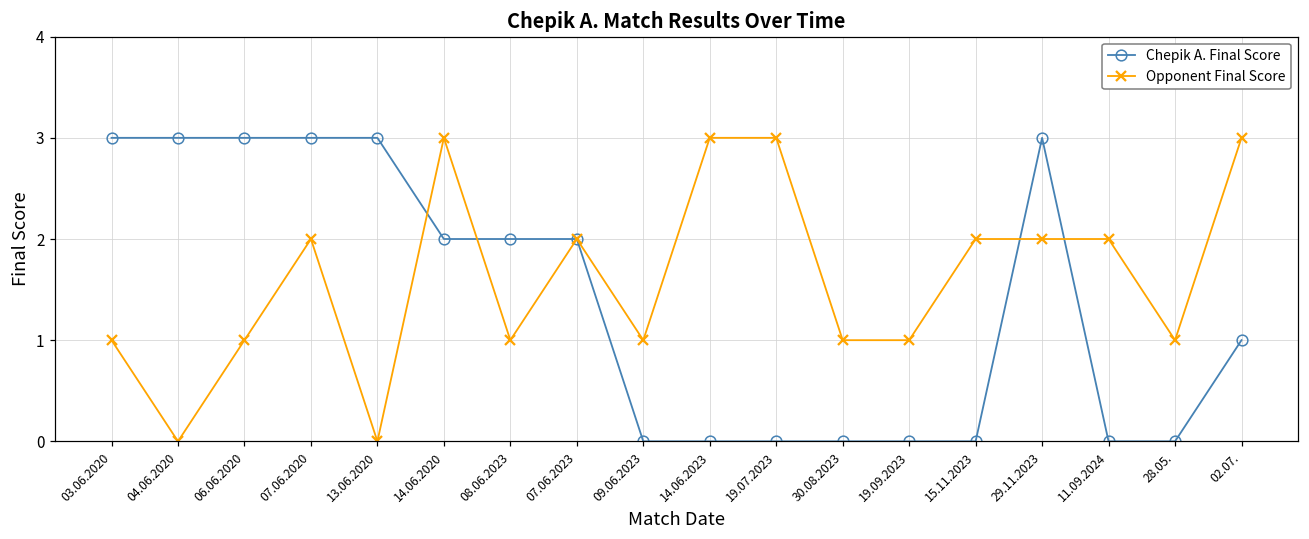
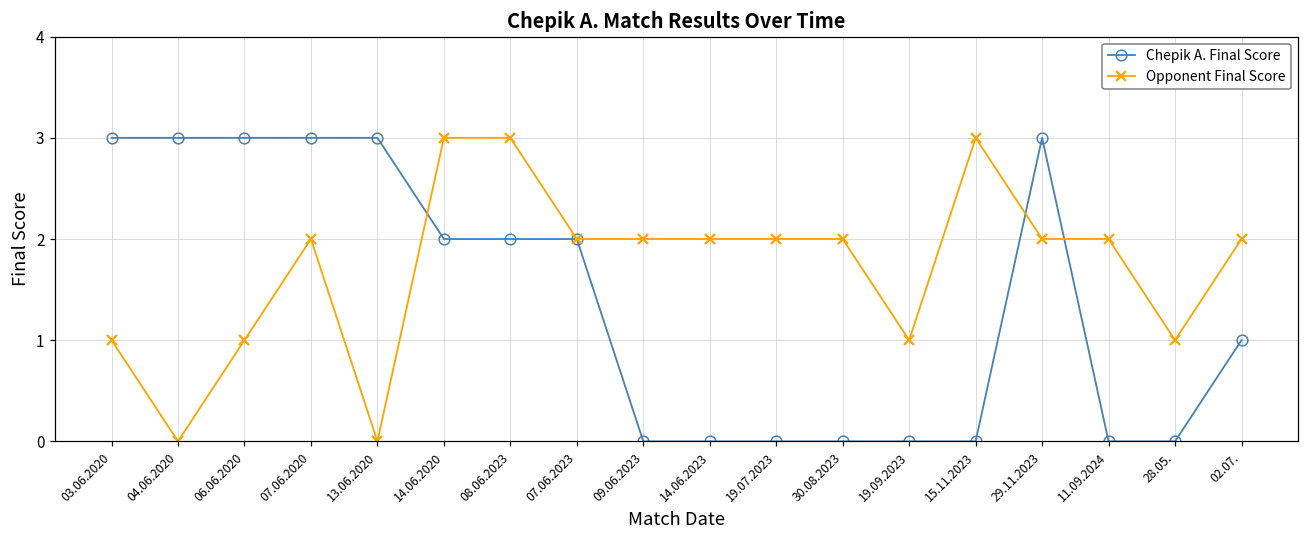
Opponent Final Score, 08.06.2023: 1 -> 3
Opponent Final Score, 09.06.2023: 1 -> 2
Opponent Final Score, 14.06.2023: 3 -> 2
Opponent Final Score, 19.07.2023: 3 -> 2
Opponent Final Score, 30.08.2023: 1 -> 2
Opponent Final Score, 15.11.2023: 2 -> 3
Opponent Final Score, 02.07.: 3 -> 2
